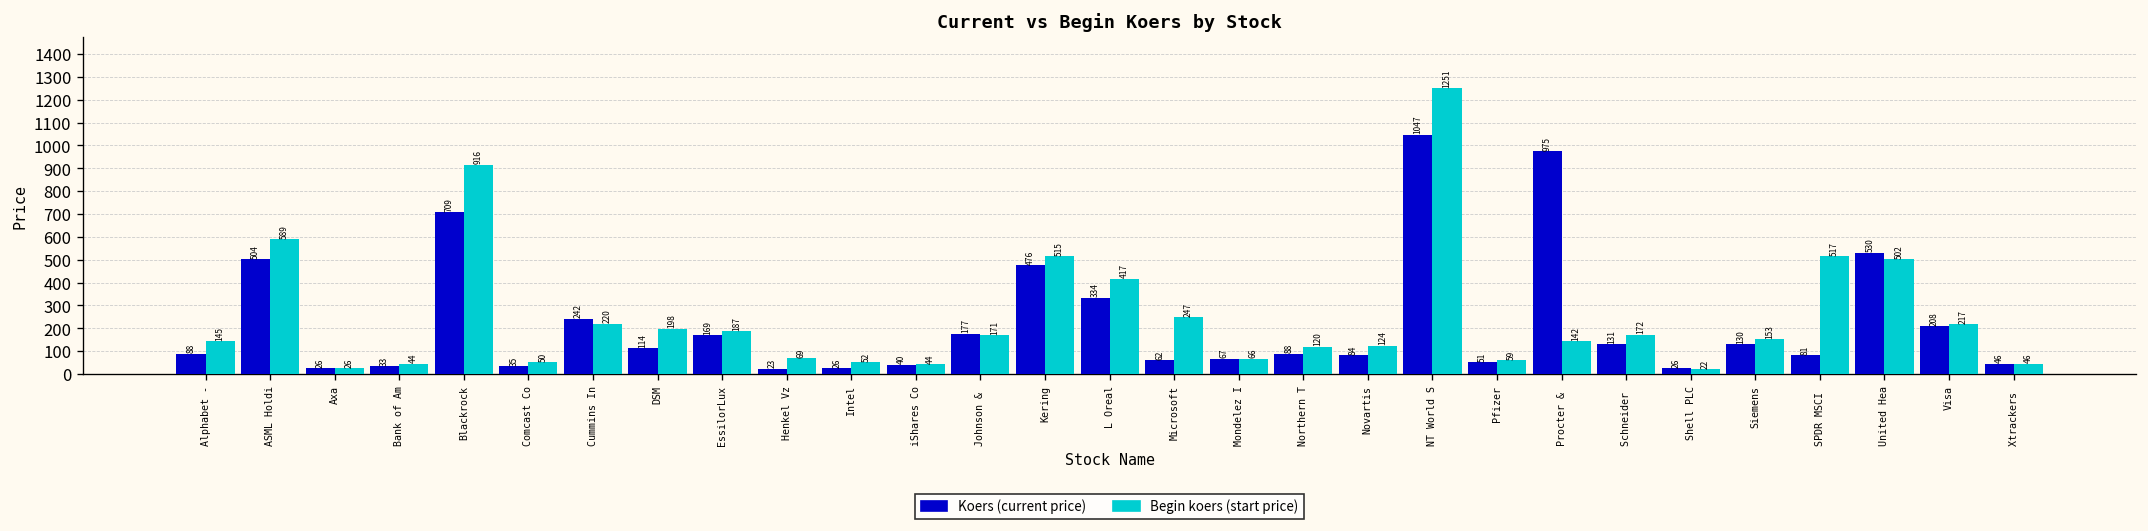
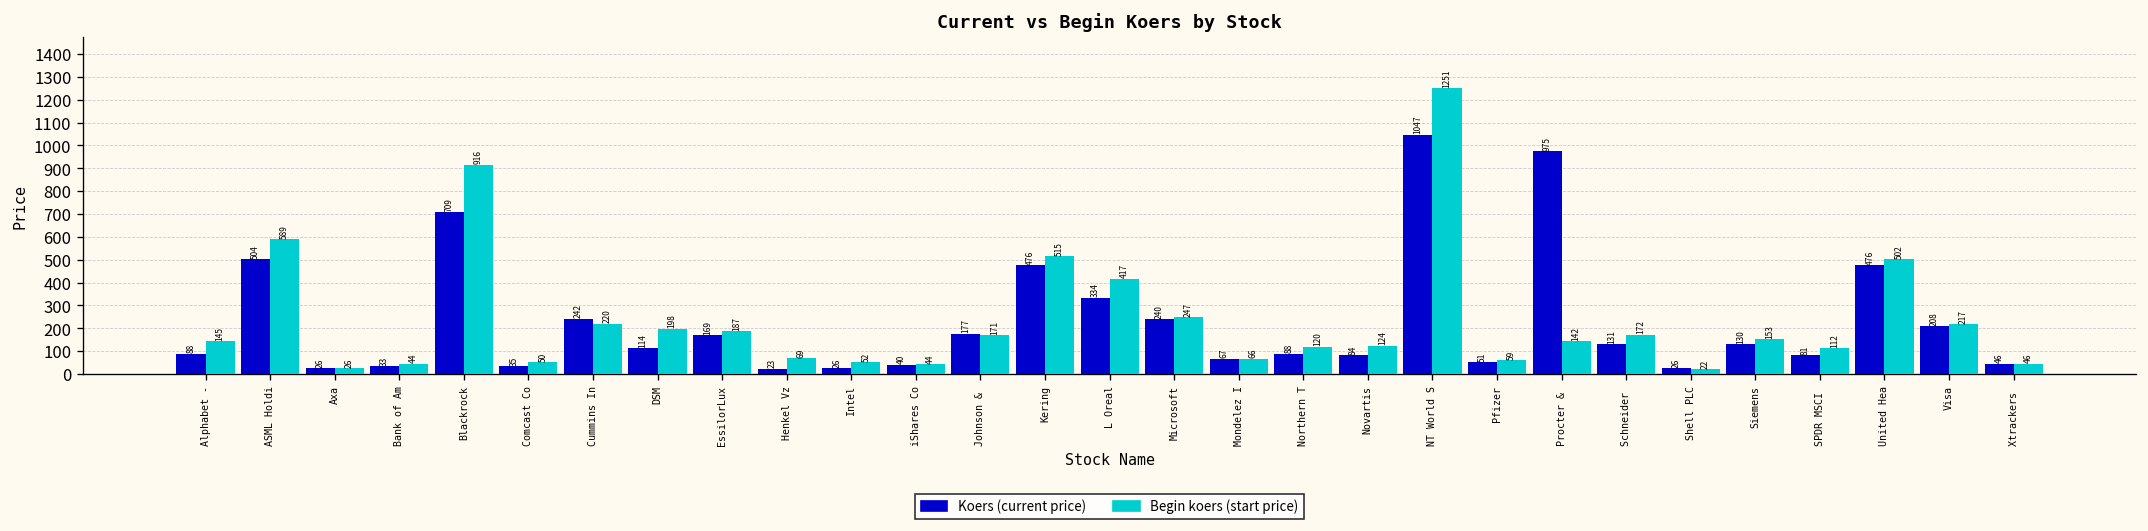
Koers (current price), Microsoft: 62 -> 240
Begin koers (start price), SPDR MSCI: 517 -> 112
Koers (current price), United Hea: 530 -> 476
